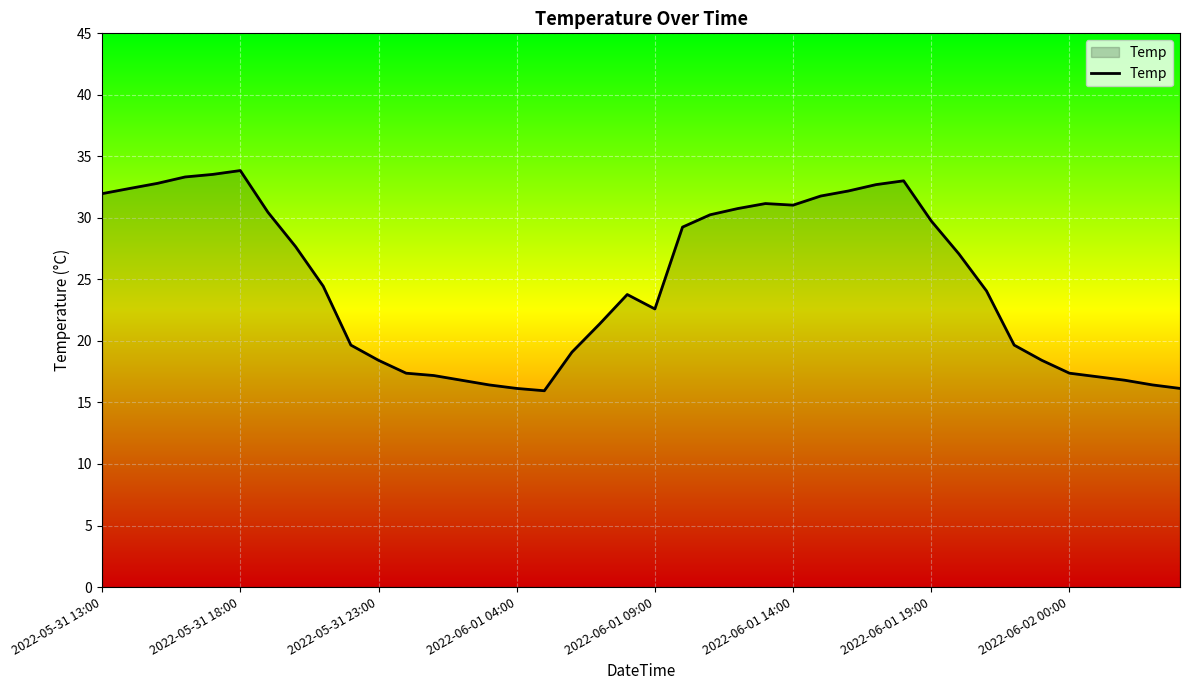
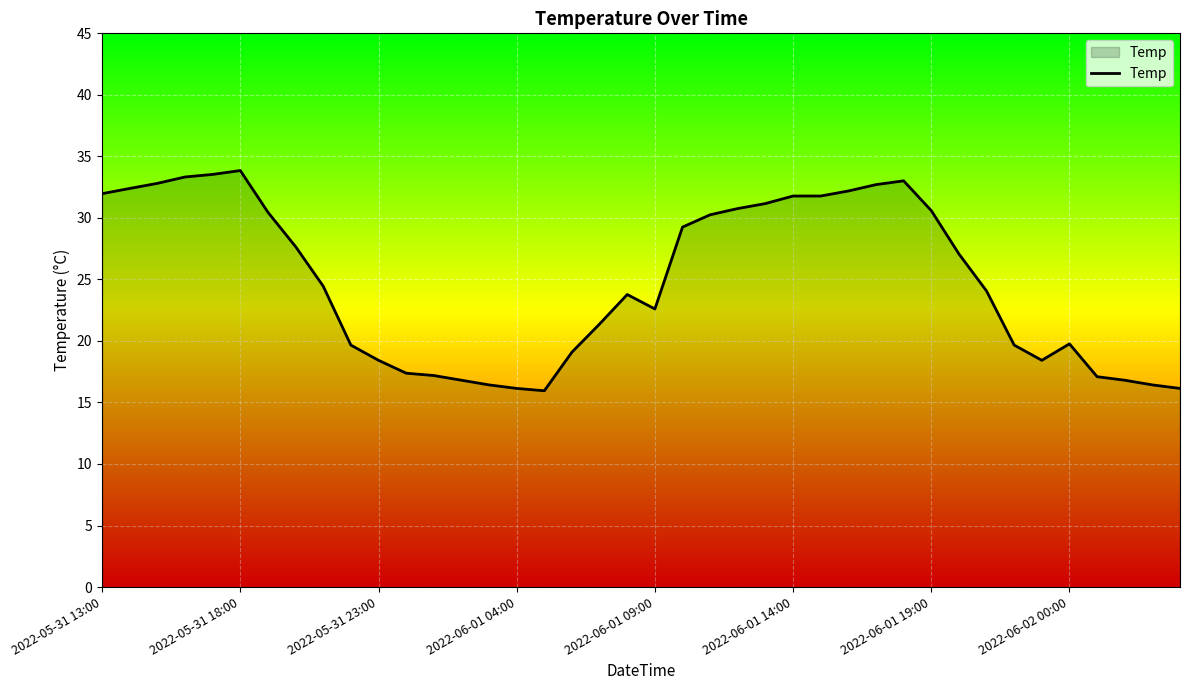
2022-06-01 14:00: 31.0 -> 31.8
2022-06-01 19:00: 29.8 -> 30.6
2022-06-02 00:00: 17.4 -> 19.8
